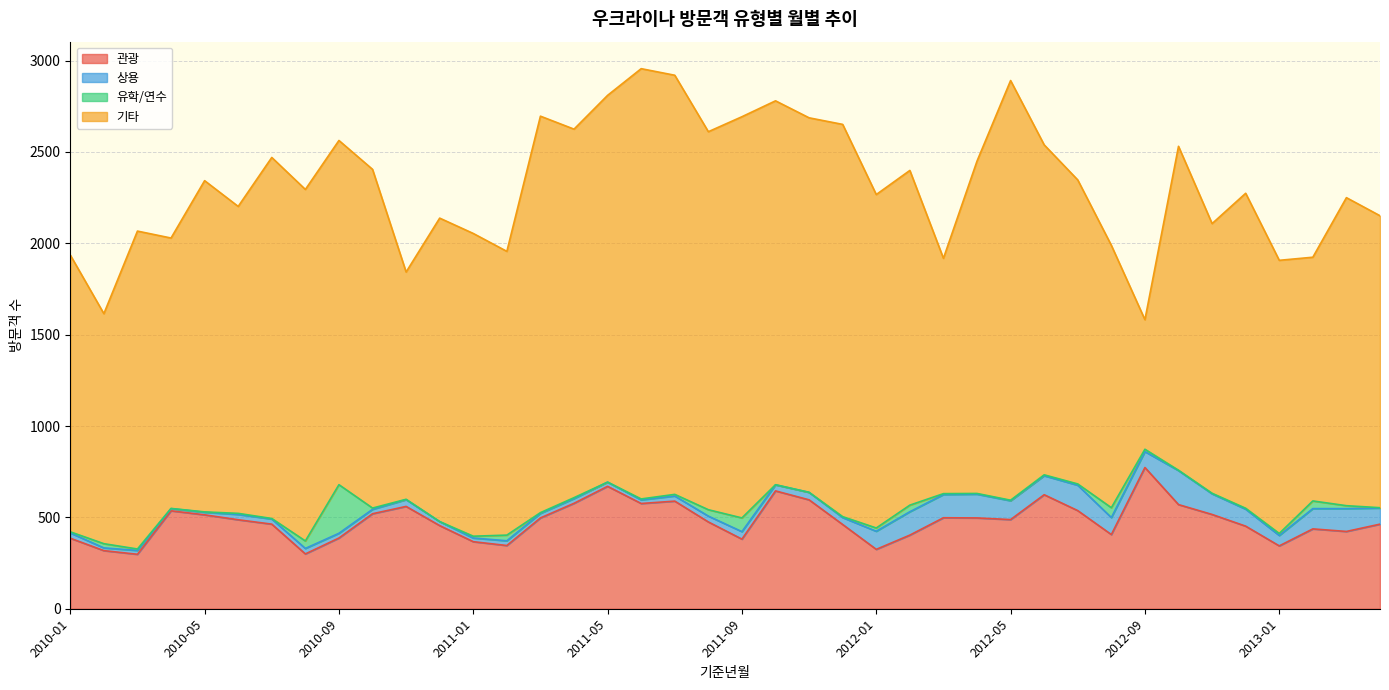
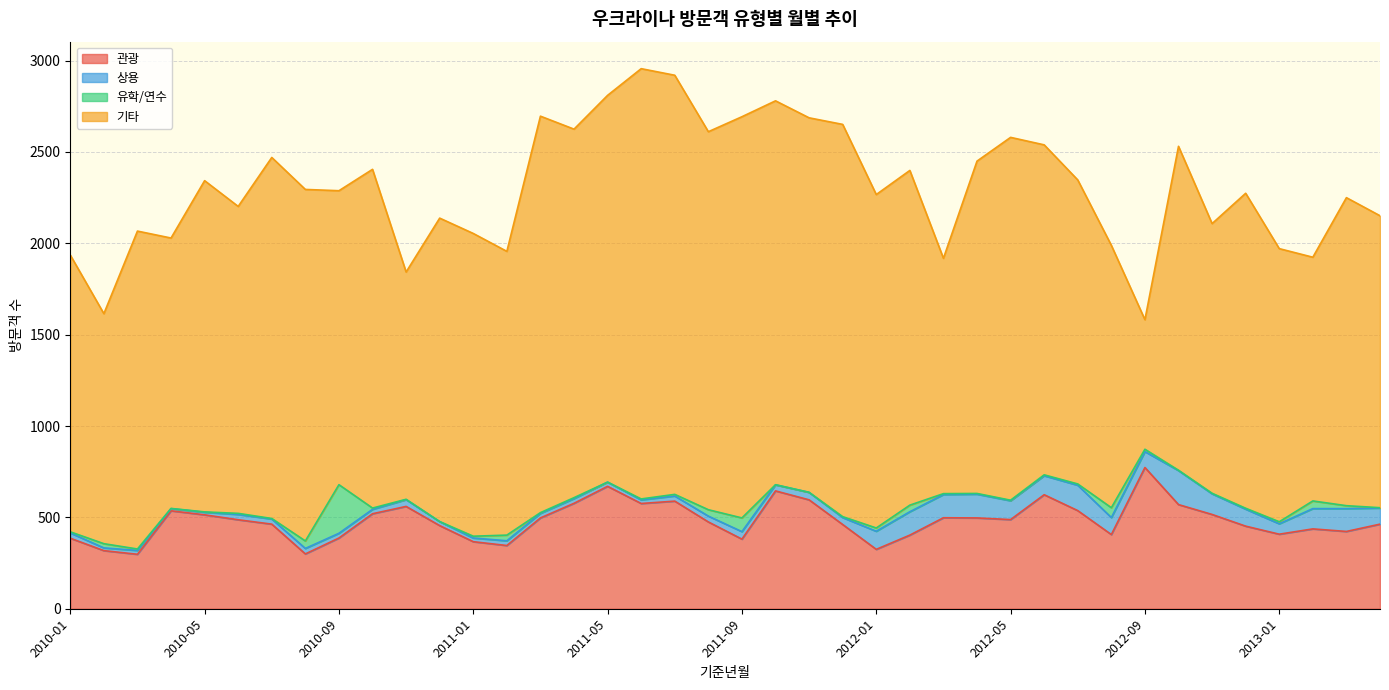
기타, 2010-09: 1880 -> 1610
기타, 2012-05: 2300 -> 1990
관광, 2013-01: 340 -> 410
